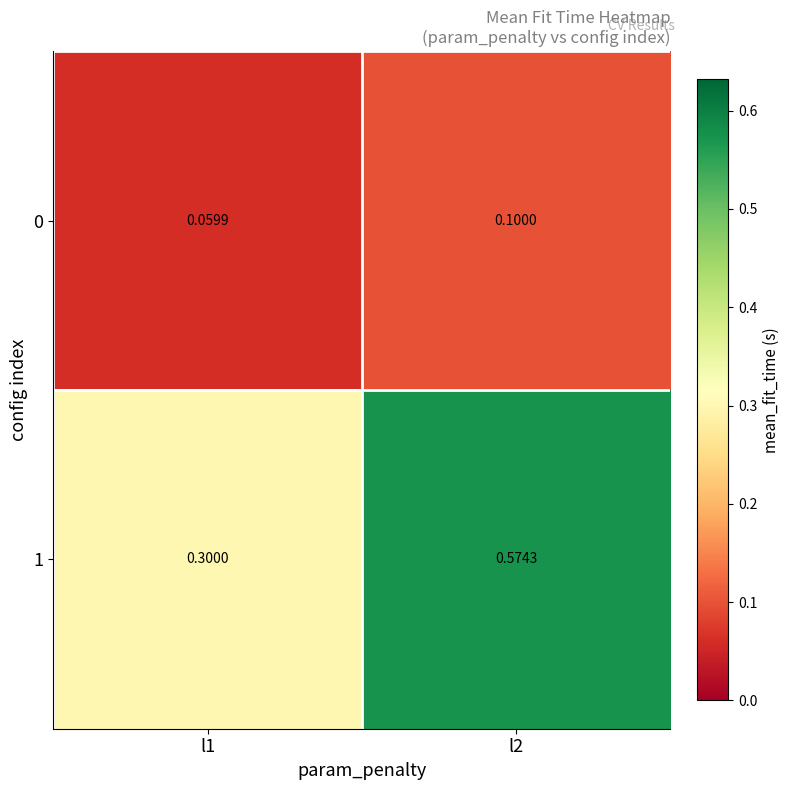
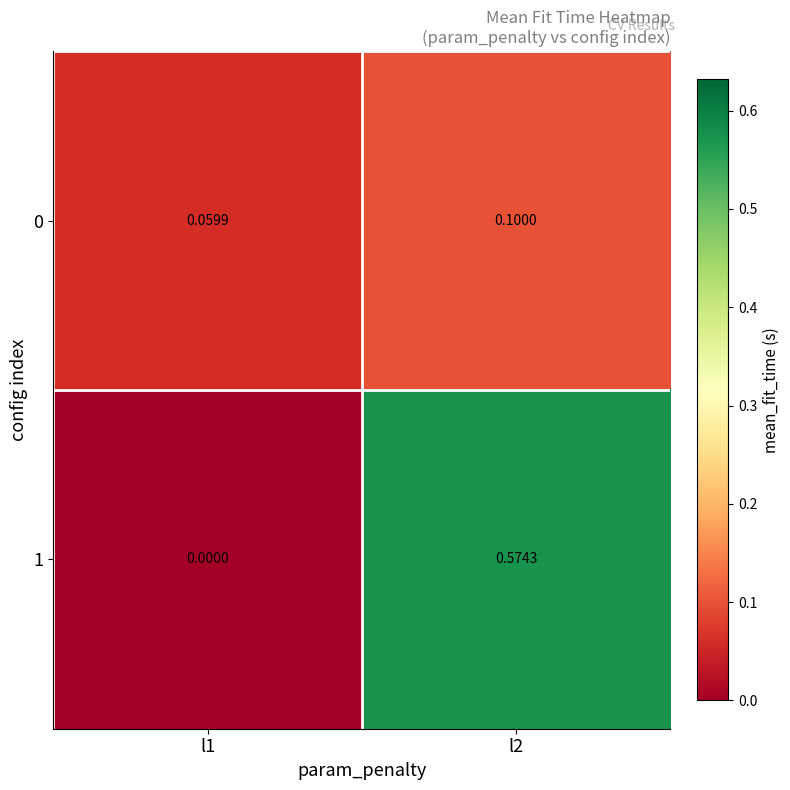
1, l1: 0.3000 -> 0.0000
